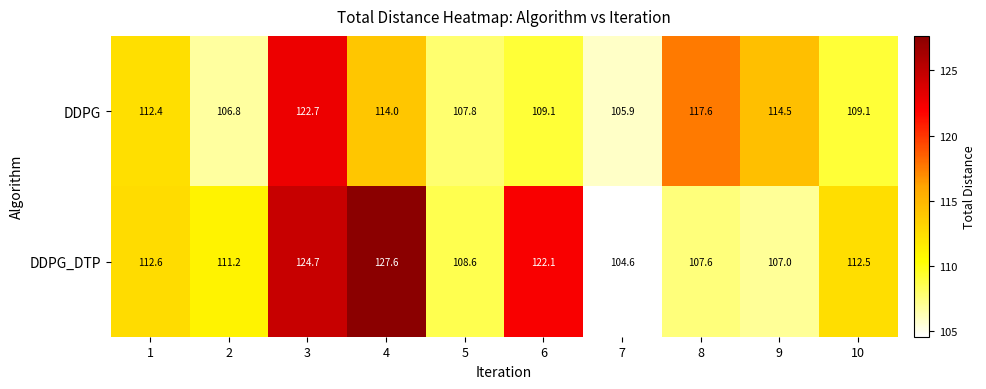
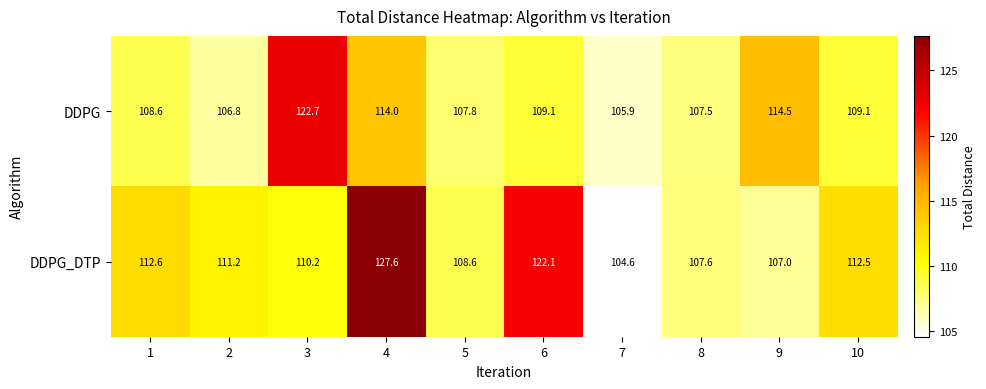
DDPG, 1: 112.4 -> 108.6
DDPG, 8: 117.6 -> 107.5
DDPG_DTP, 3: 124.7 -> 110.2
